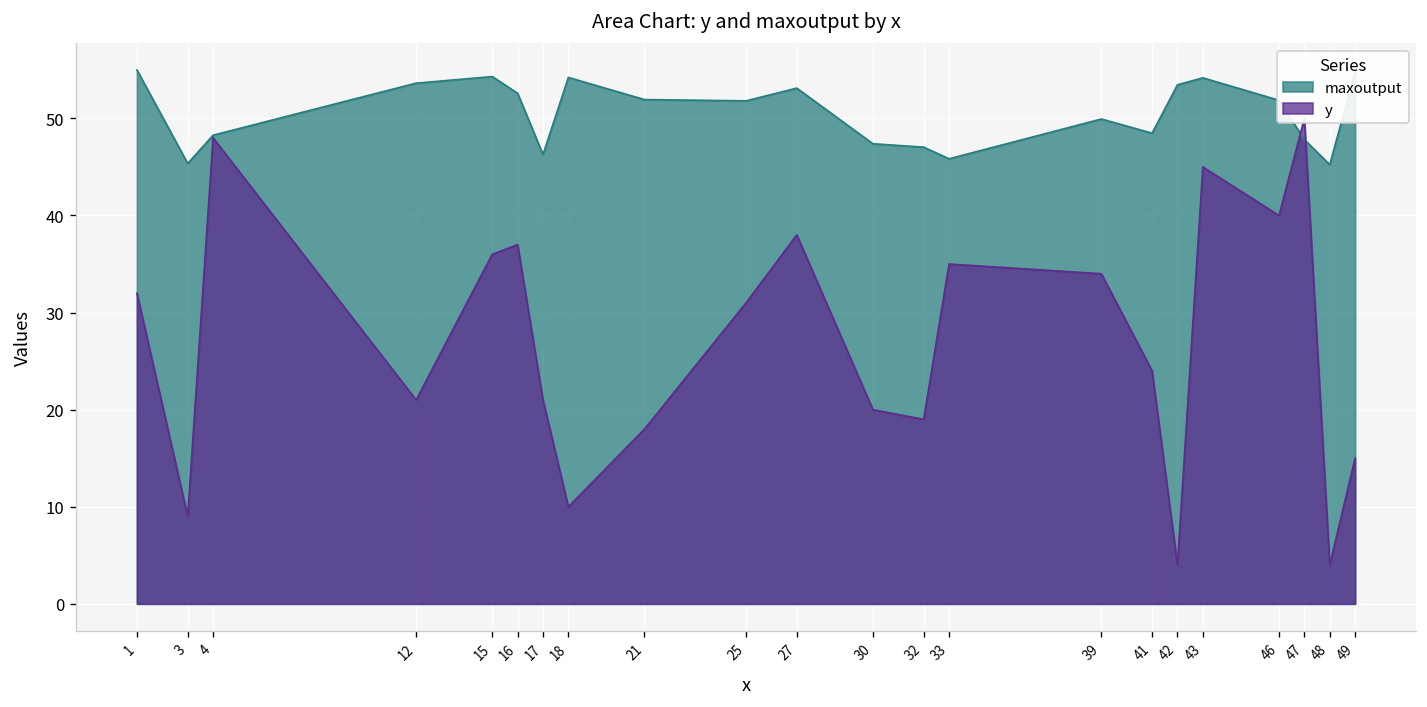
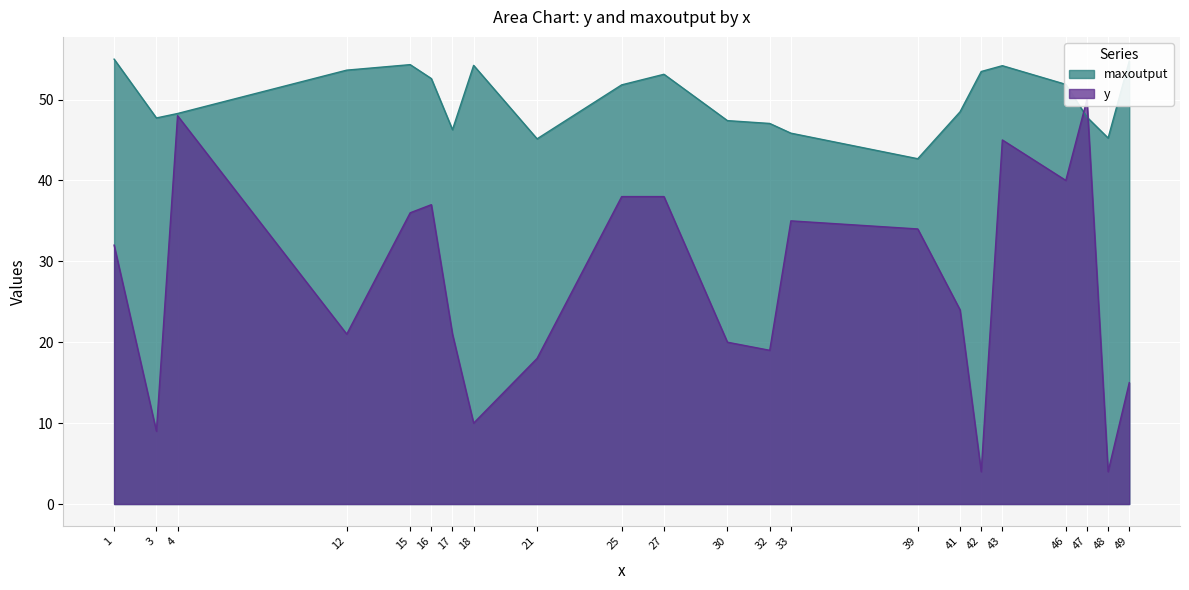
maxoutput, 3: 45 -> 48
maxoutput, 21: 52 -> 45
y, 25: 31 -> 38
maxoutput, 39: 50 -> 43
